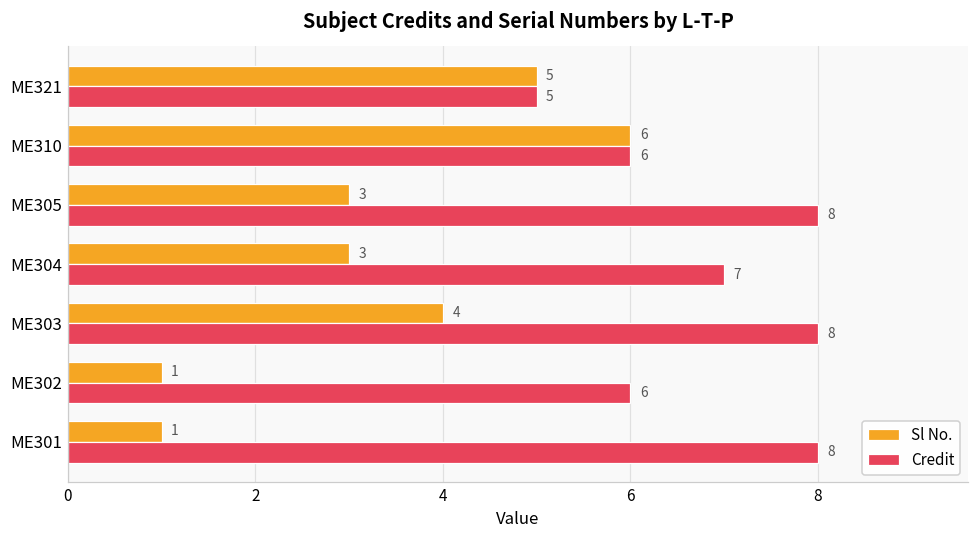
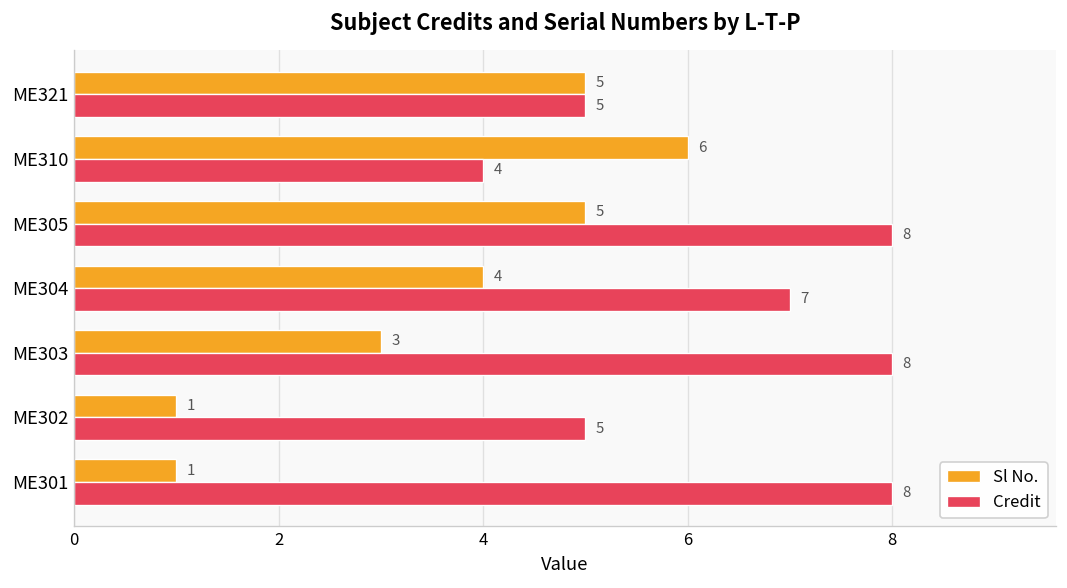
Credit, ME310: 6 -> 4
Sl No., ME305: 3 -> 5
Sl No., ME304: 3 -> 4
Sl No., ME303: 4 -> 3
Credit, ME302: 6 -> 5
